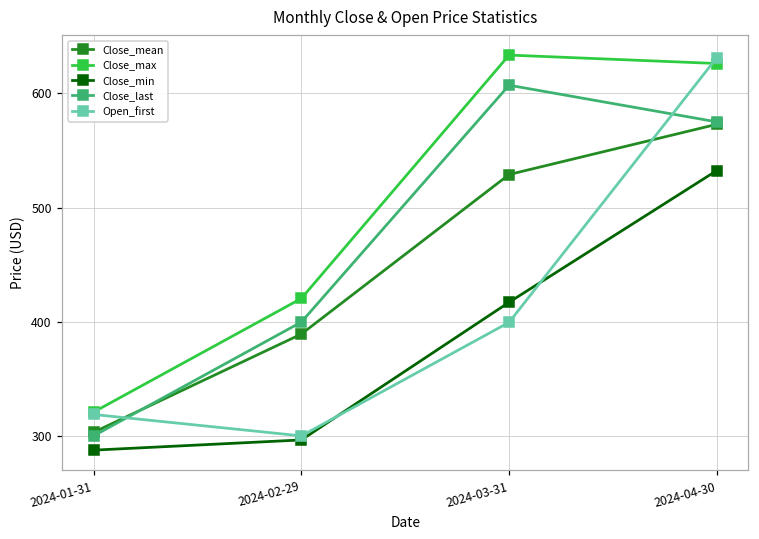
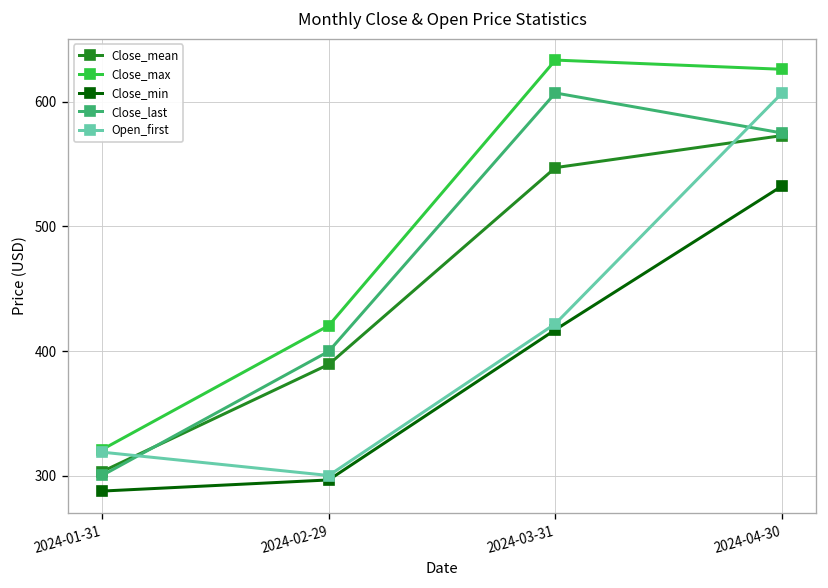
Close_mean, 2024-03-31: 529 -> 547
Open_first, 2024-03-31: 400 -> 422
Open_first, 2024-04-30: 631 -> 607
